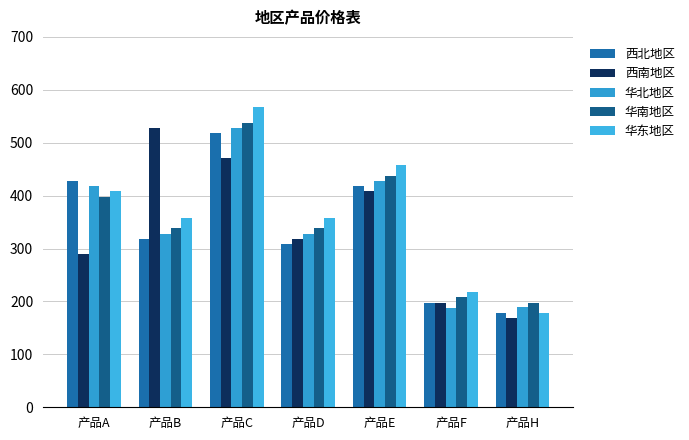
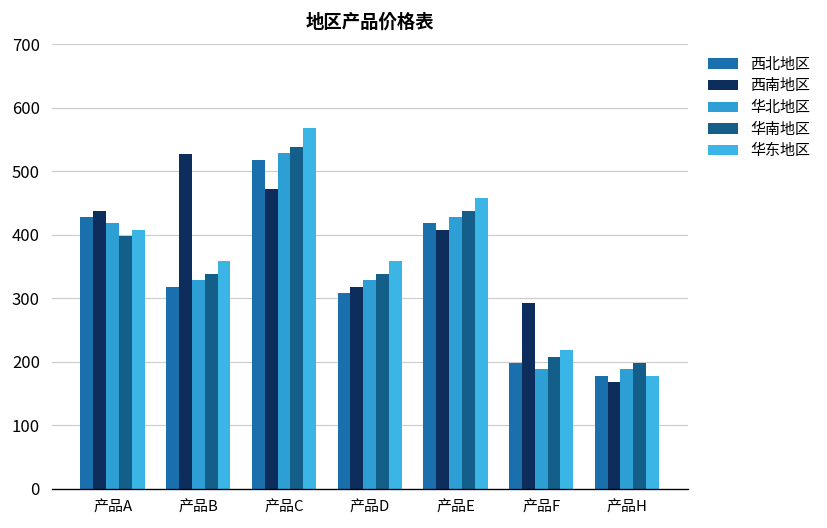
西南地区, 产品A: 290 -> 440
西南地区, 产品F: 200 -> 290
